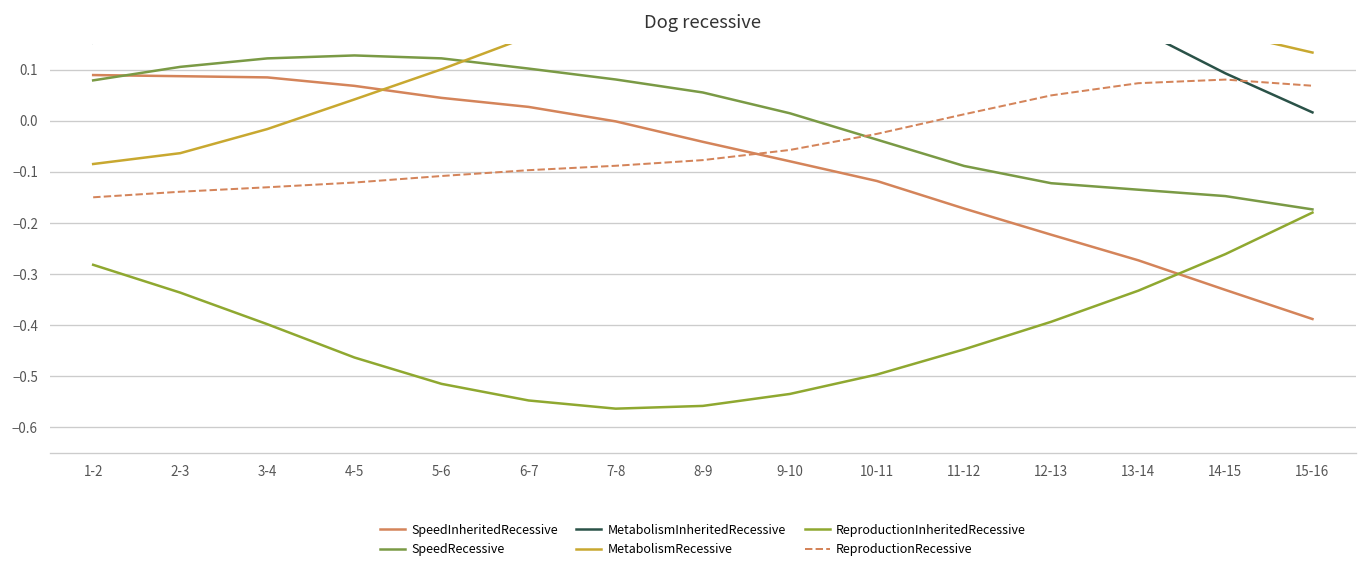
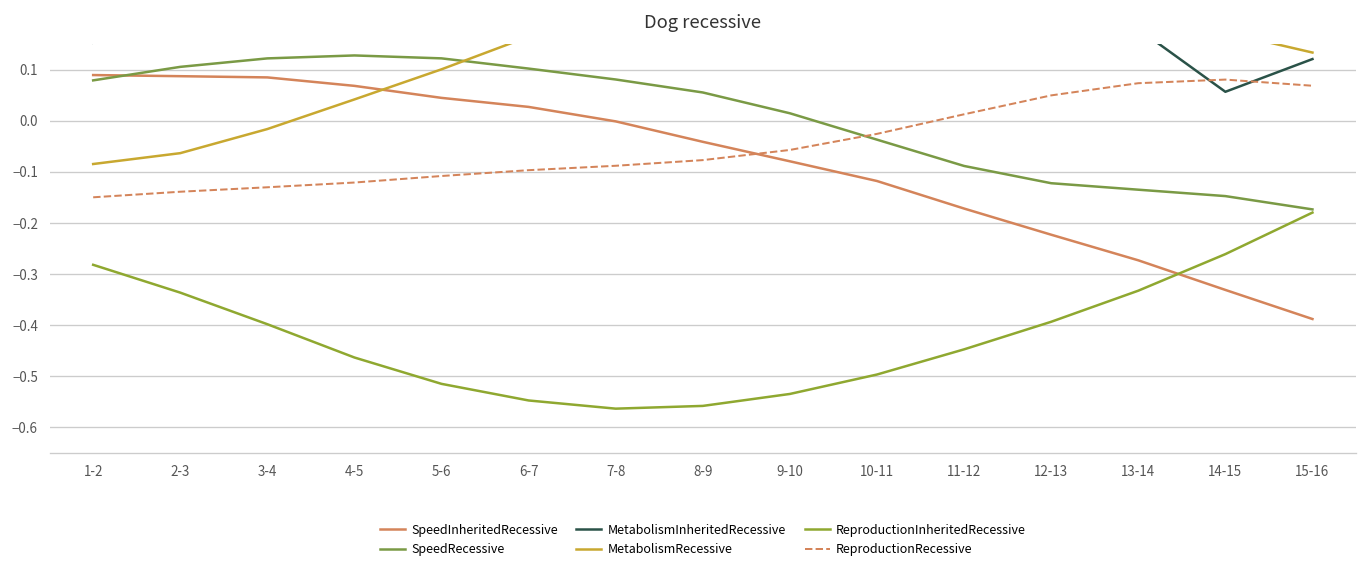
MetabolismInheritedRecessive, 14-15: 0.09 -> 0.06
MetabolismInheritedRecessive, 15-16: 0.02 -> 0.12
